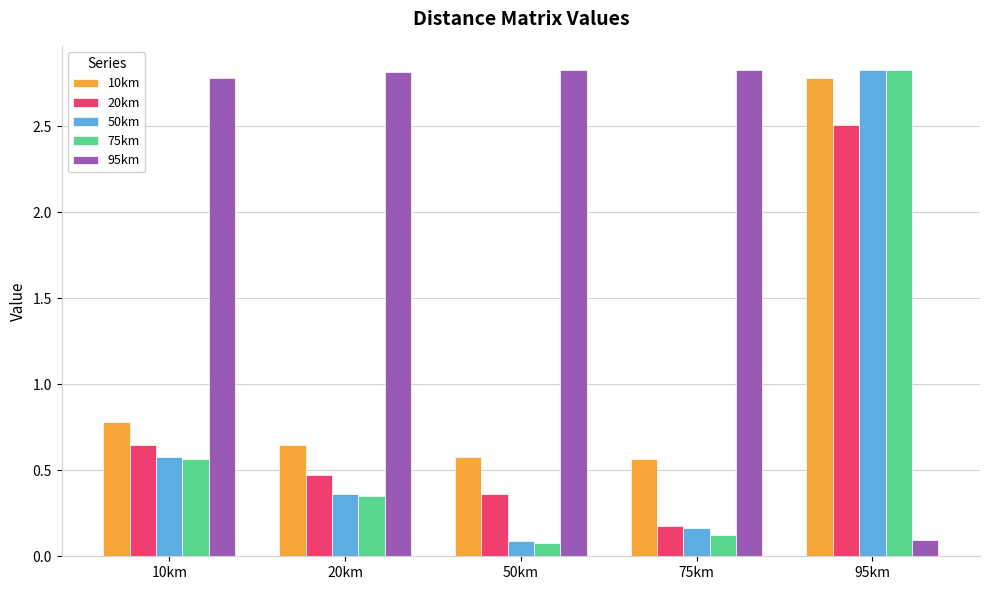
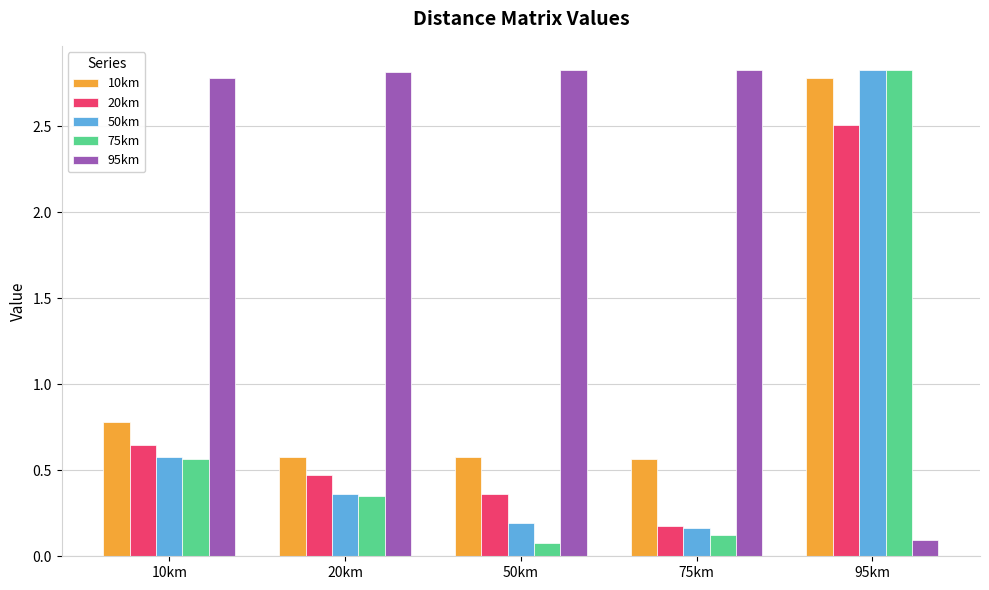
10km, 20km: 0.65 -> 0.58
50km, 50km: 0.09 -> 0.20
